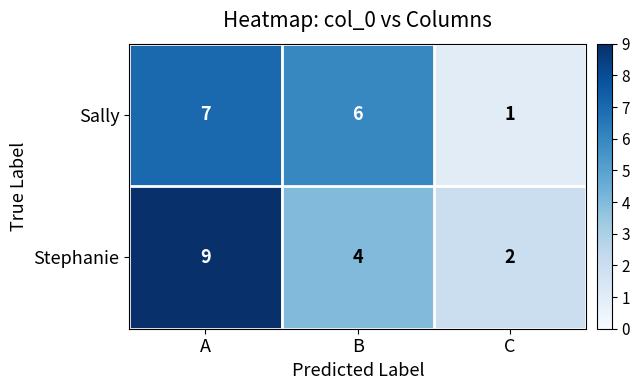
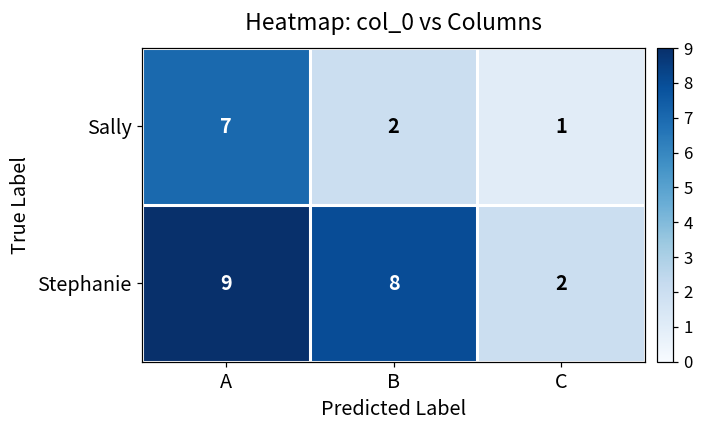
Sally, B: 6 -> 2
Stephanie, B: 4 -> 8
